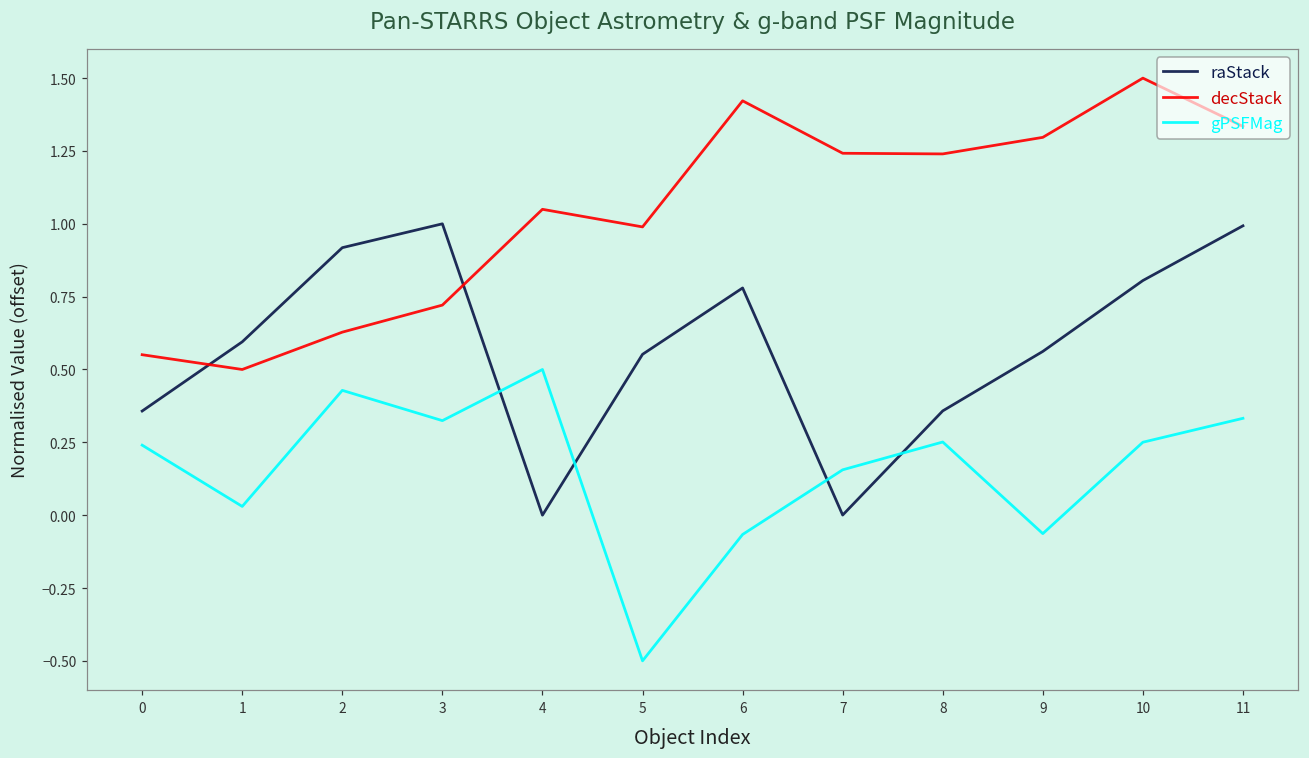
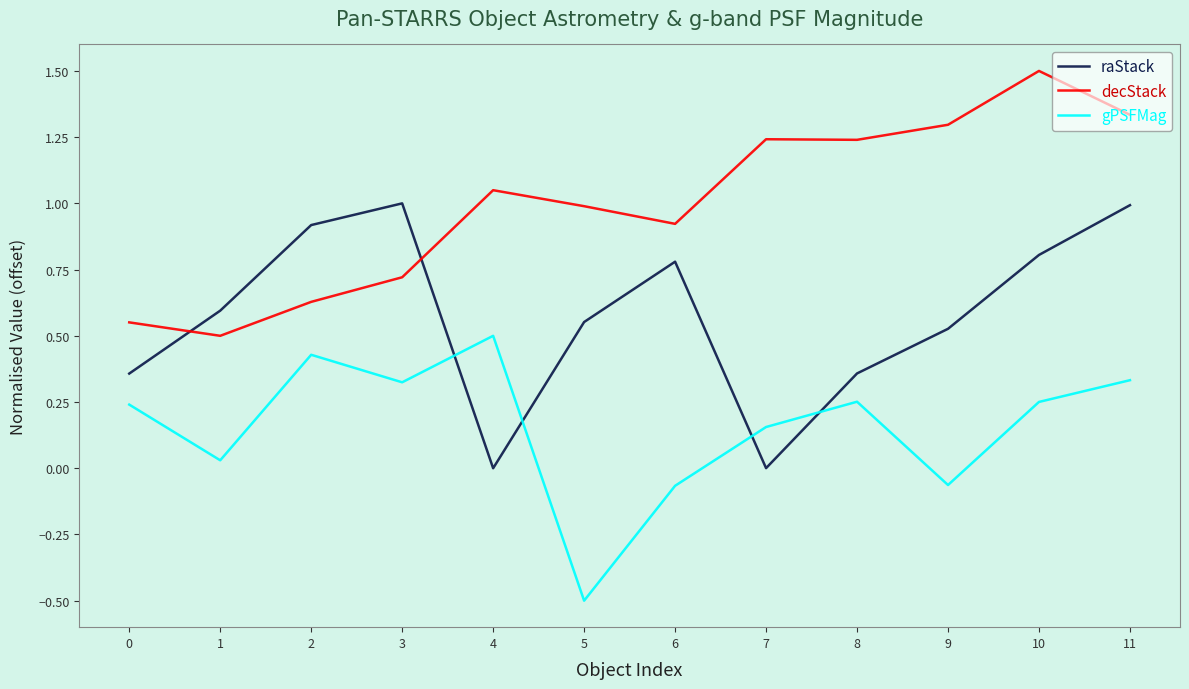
decStack, 6: 1.42 -> 0.92
raStack, 9: 0.56 -> 0.53
